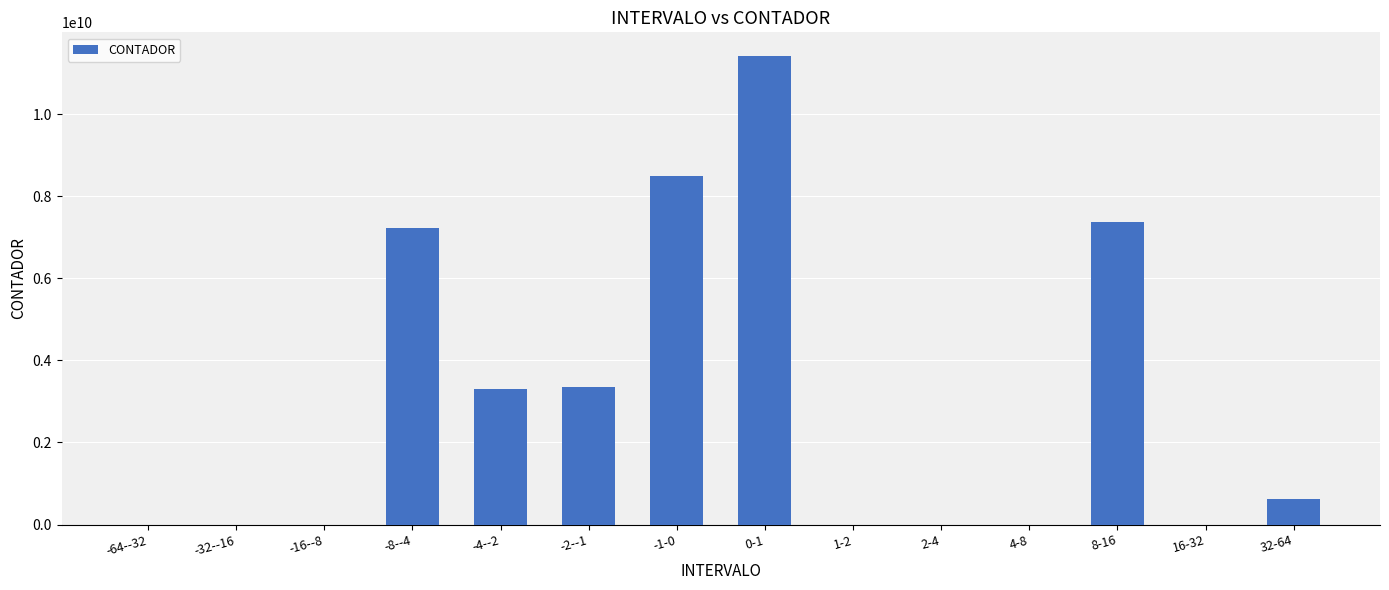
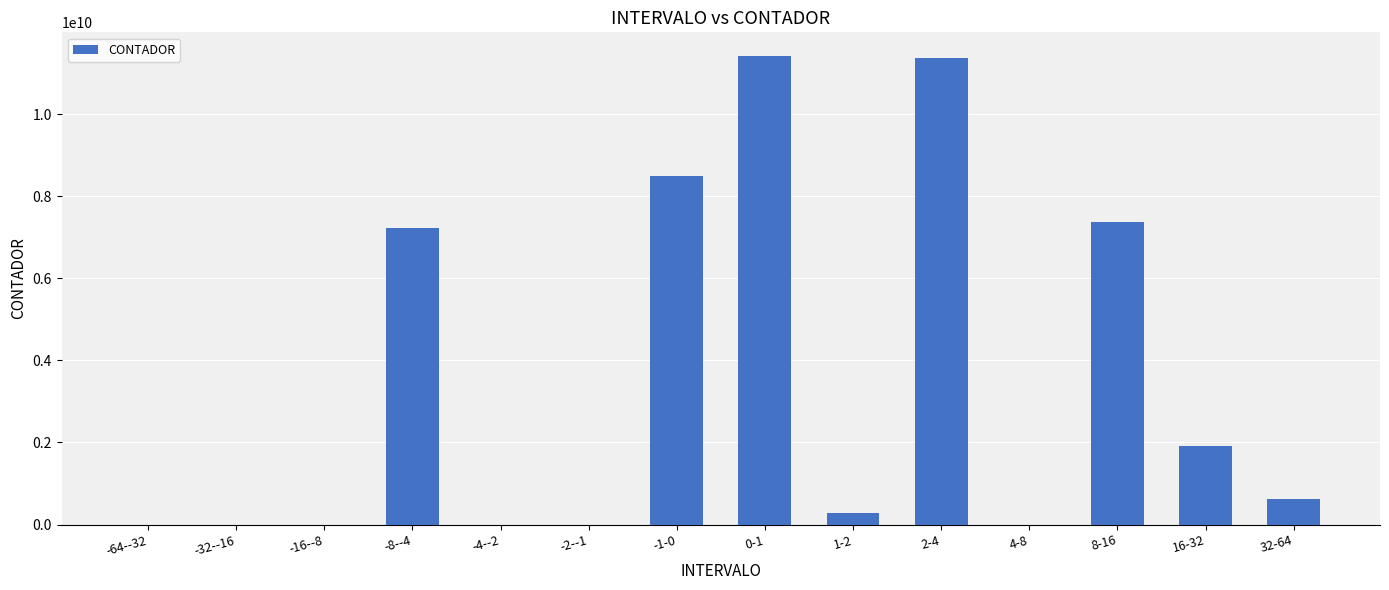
-4--2: 3300000000 -> 0
-2--1: 3400000000 -> 0
1-2: 0 -> 300000000
2-4: 0 -> 11400000000
16-32: 0 -> 1900000000
